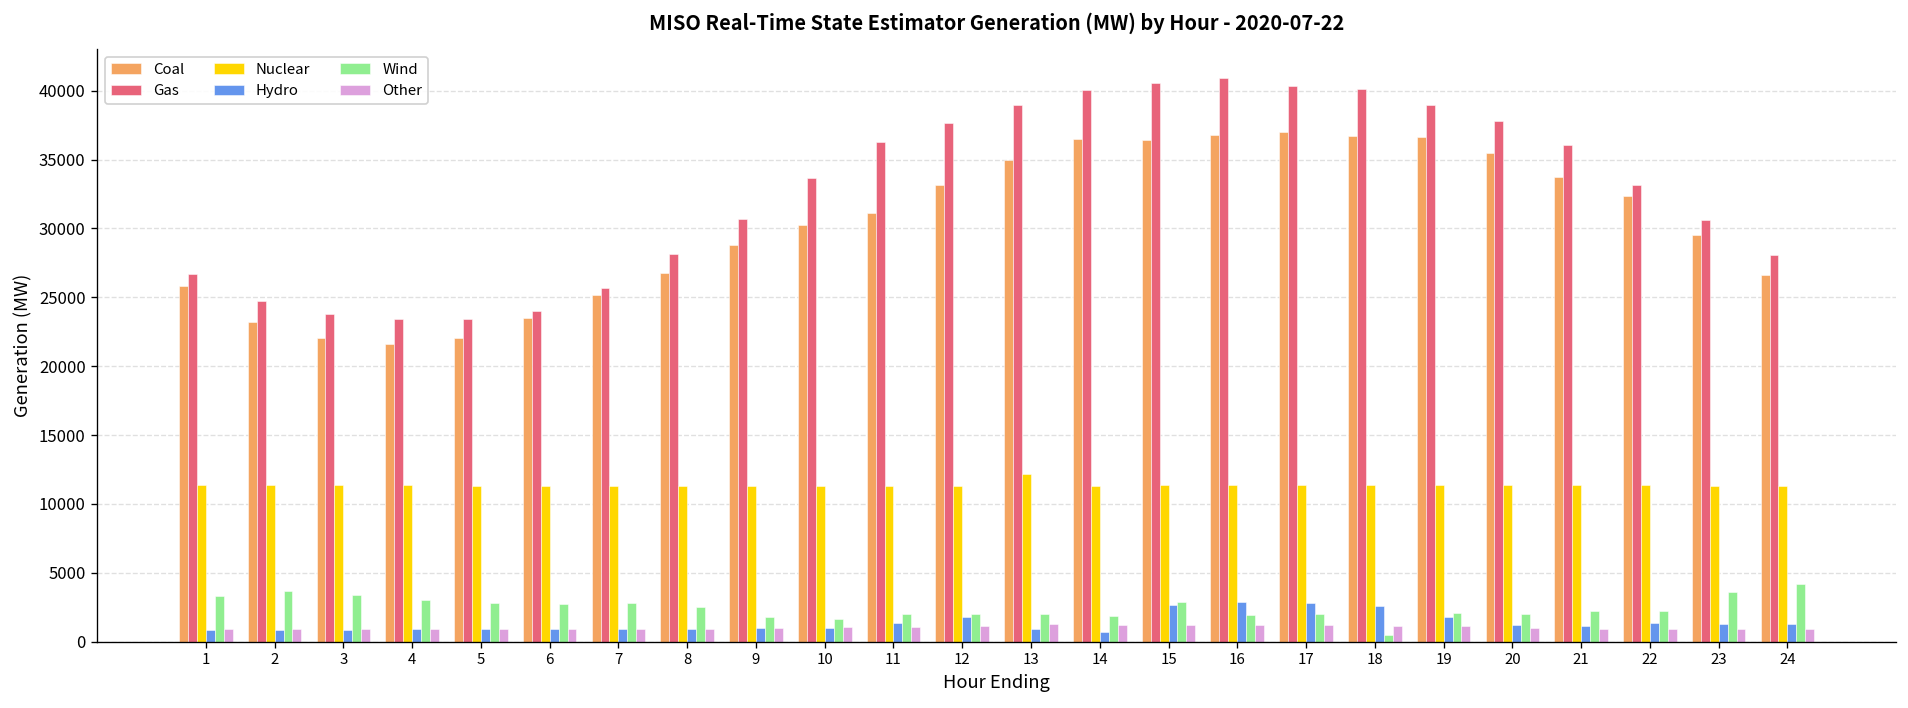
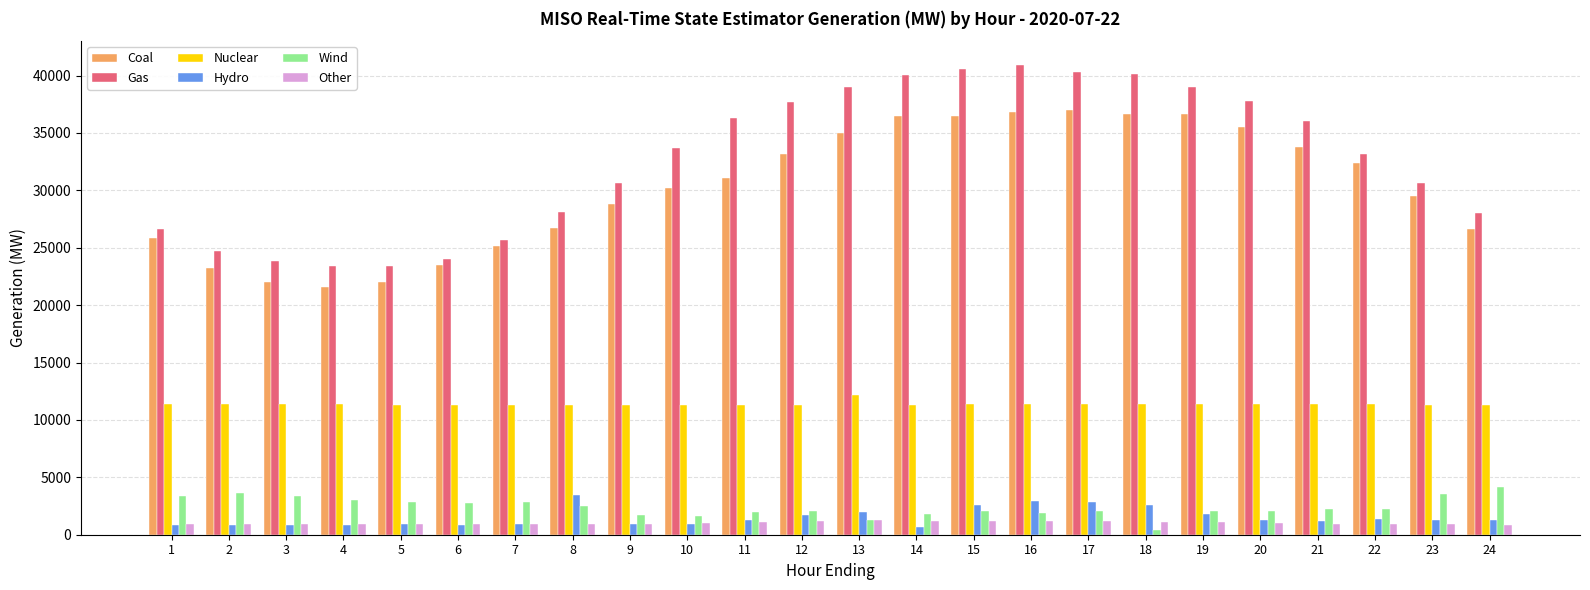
Hydro, 8: 900 -> 3400
Hydro, 13: 900 -> 2000
Wind, 13: 2000 -> 1300
Wind, 15: 2900 -> 2100
